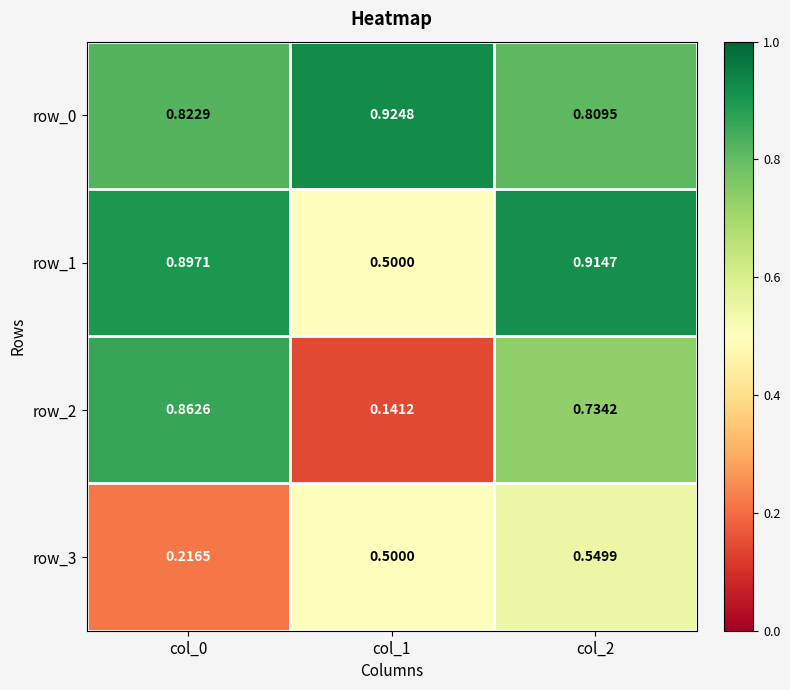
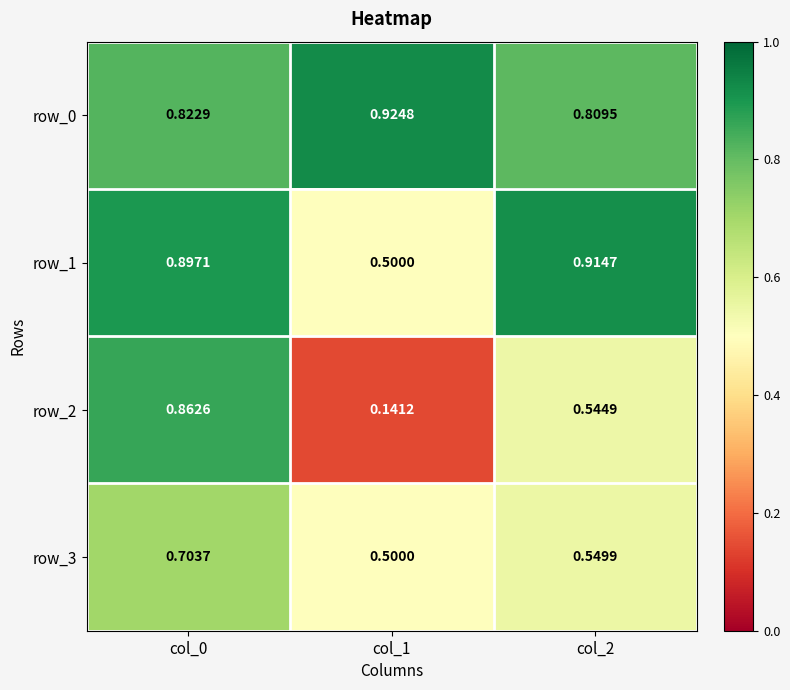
row_2, col_2: 0.7342 -> 0.5449
row_3, col_0: 0.2165 -> 0.7037
